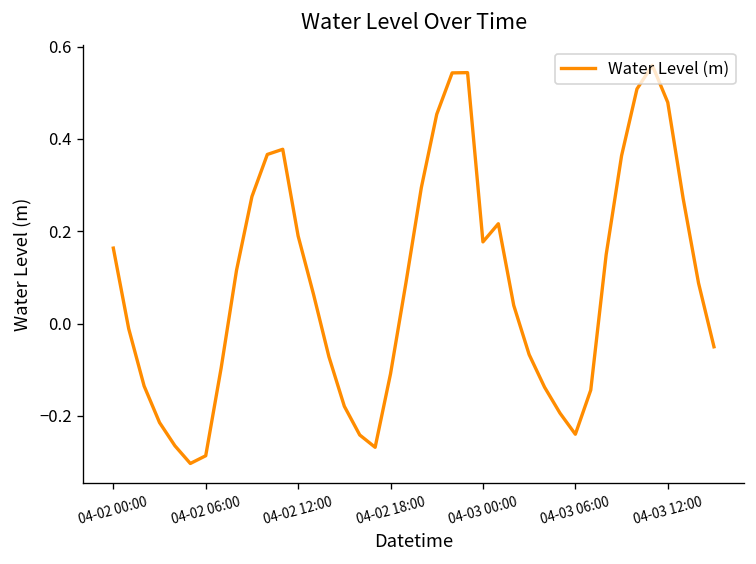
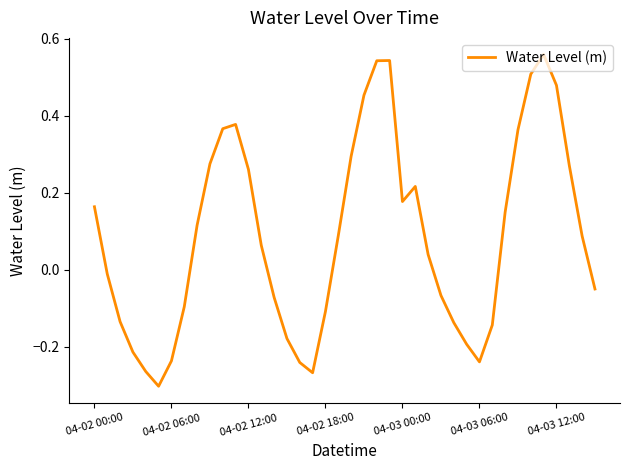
04-02 06:00: -0.29 -> -0.24
04-02 12:00: 0.19 -> 0.26
